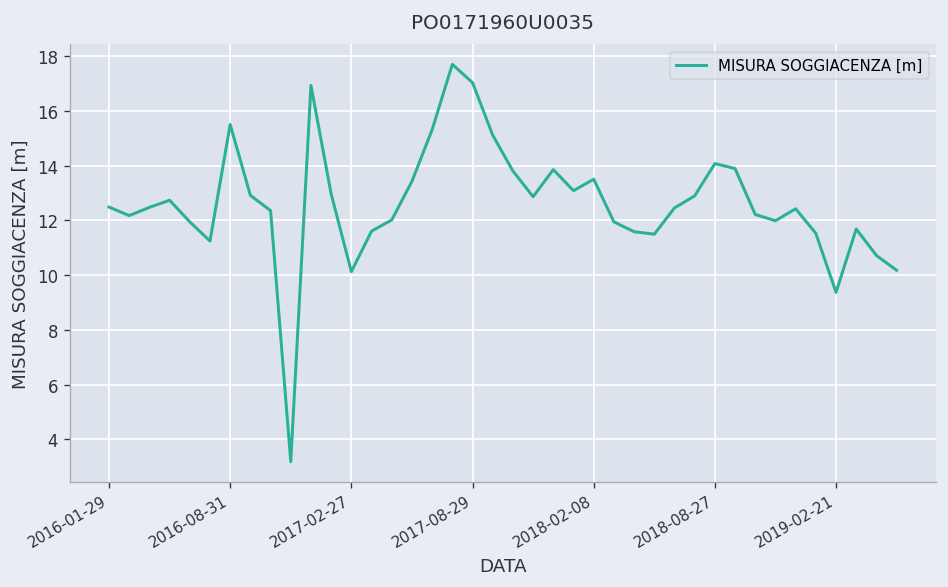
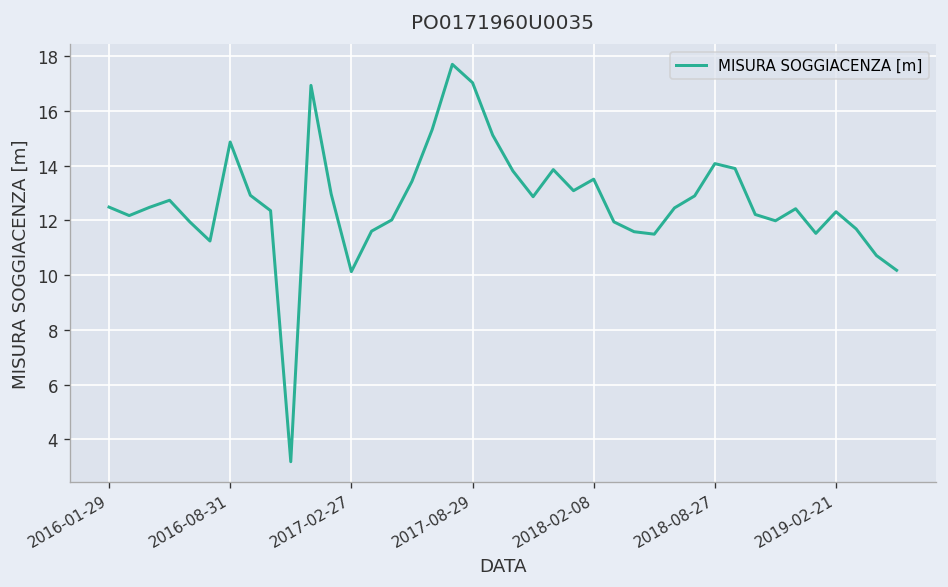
2016-08-31: 15.5 -> 14.9
2019-02-21: 9.4 -> 12.3
